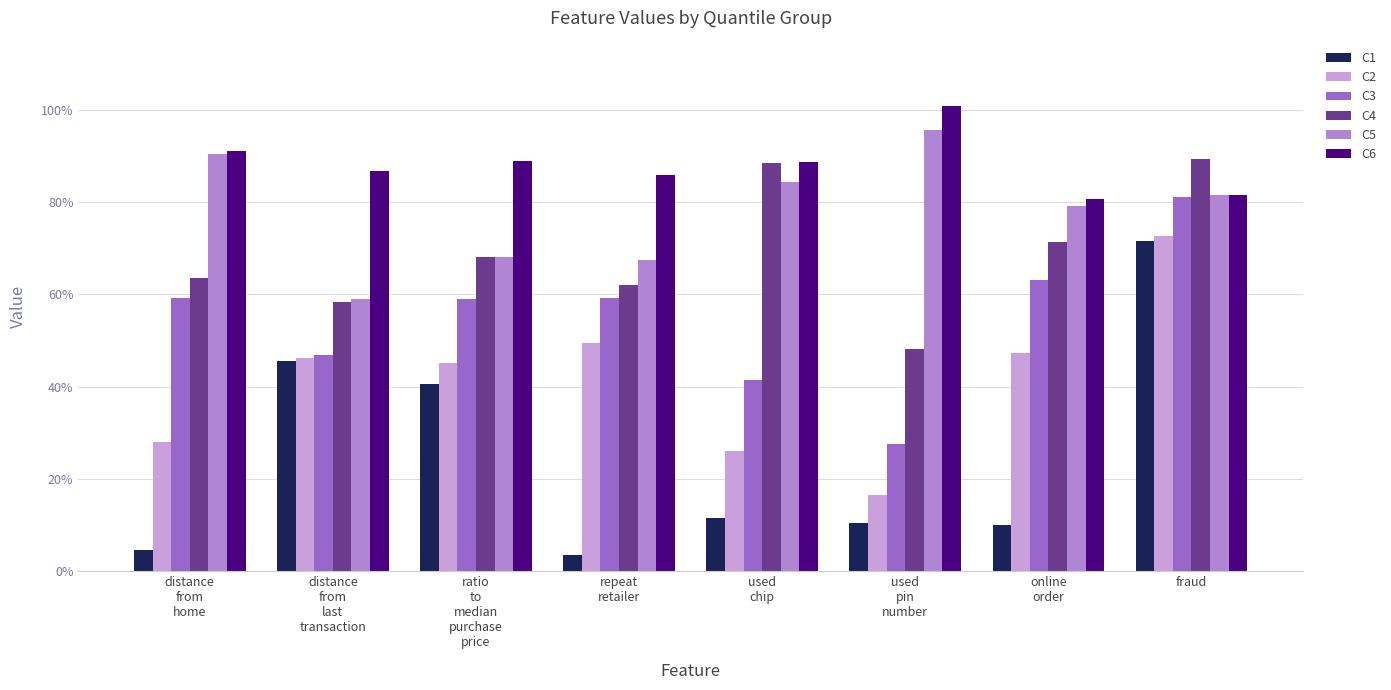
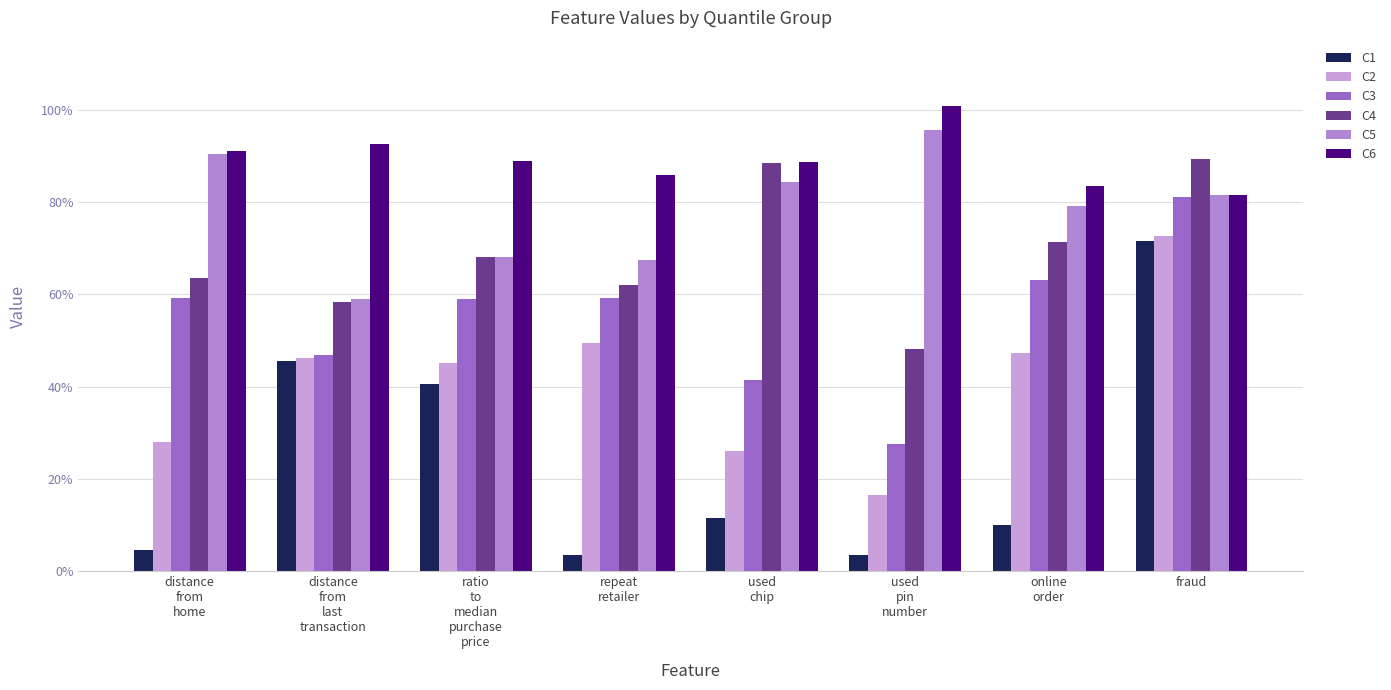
C6, distance from last transaction: 87% -> 93%
C1, used pin number: 10% -> 3%
C6, online order: 81% -> 83%
